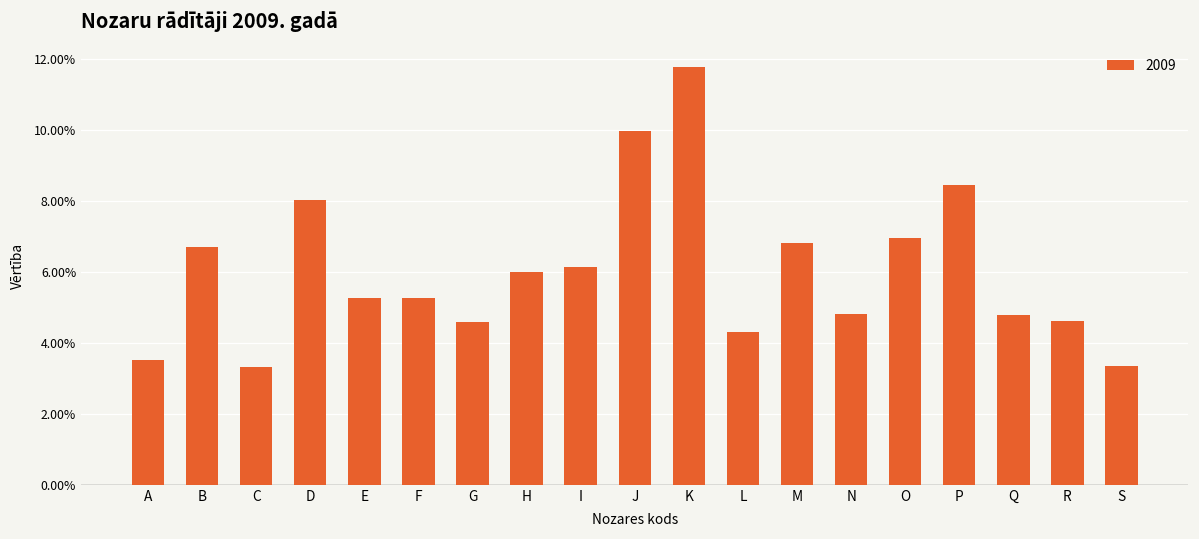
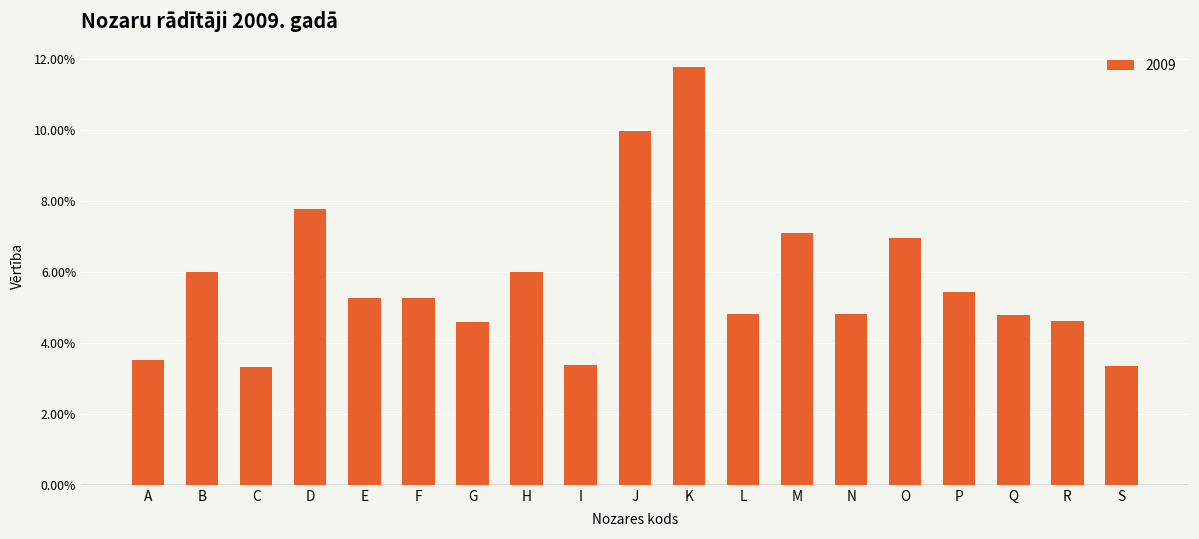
B: 6.7% -> 6.0%
D: 8.0% -> 7.8%
I: 6.1% -> 3.4%
L: 4.3% -> 4.8%
M: 6.8% -> 7.1%
P: 8.5% -> 5.4%
